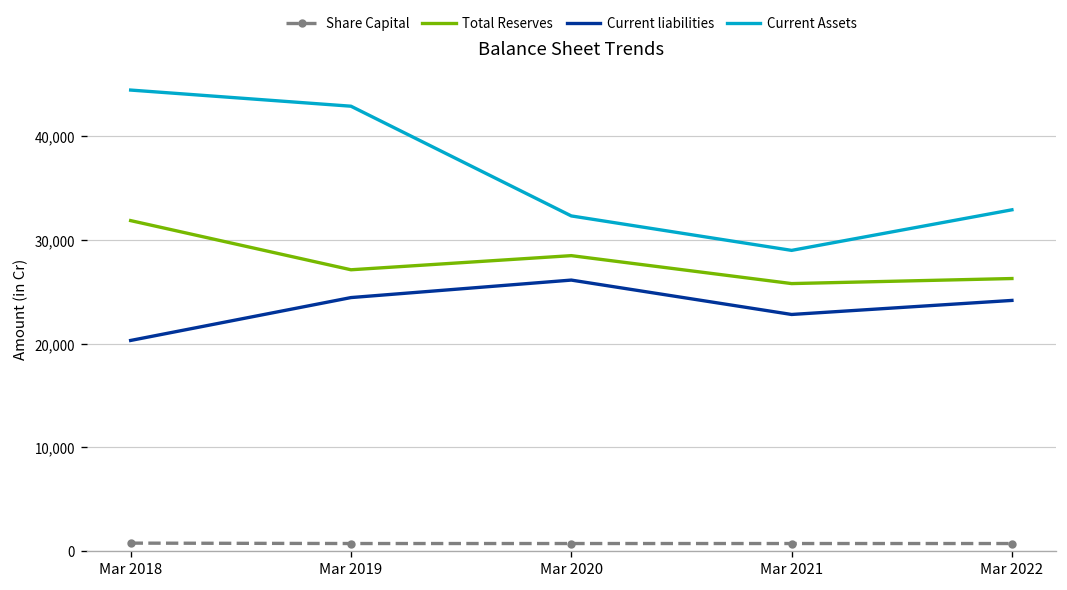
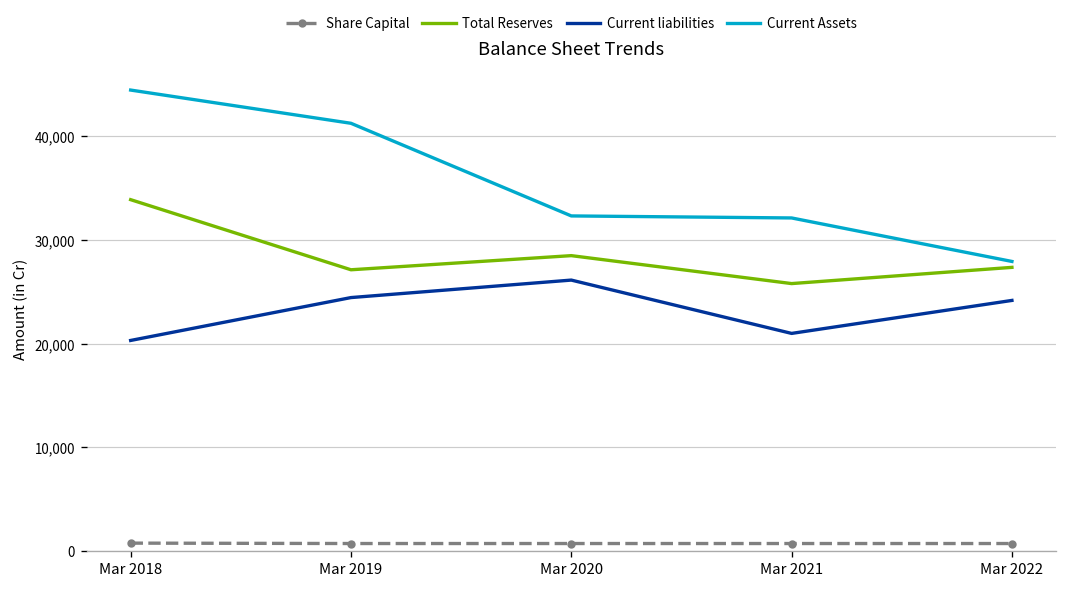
Total Reserves, Mar 2018: 32,000 -> 34,000
Current Assets, Mar 2019: 43,000 -> 41,000
Current liabilities, Mar 2021: 23,000 -> 21,000
Current Assets, Mar 2021: 29,000 -> 32,000
Total Reserves, Mar 2022: 26,000 -> 27,000
Current Assets, Mar 2022: 33,000 -> 28,000
